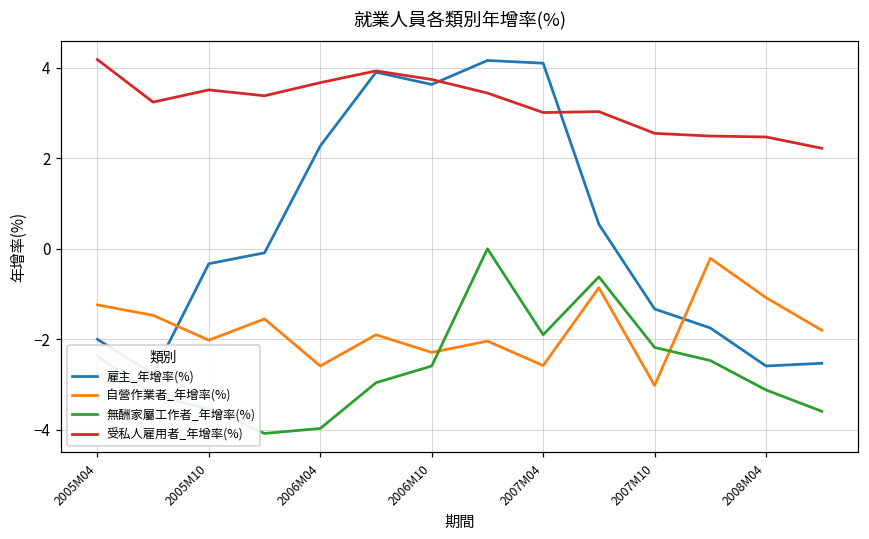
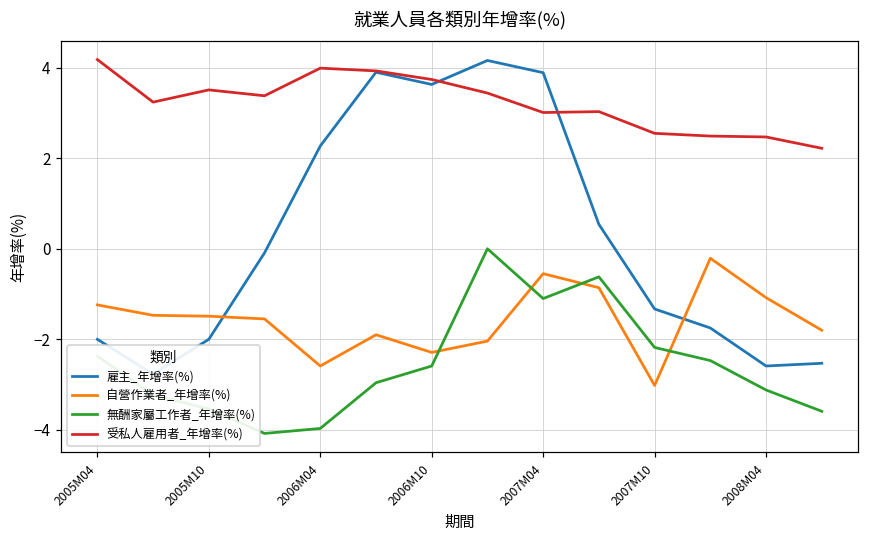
雇主_年增率(%), 2005M10: -0.3 -> -2.0
自營作業者_年增率(%), 2005M10: -2.0 -> -1.5
受私人雇用者_年增率(%), 2006M04: 3.7 -> 4.0
雇主_年增率(%), 2007M04: 4.1 -> 3.9
自營作業者_年增率(%), 2007M04: -2.6 -> -0.6
無酬家屬工作者_年增率(%), 2007M04: -1.9 -> -1.1
